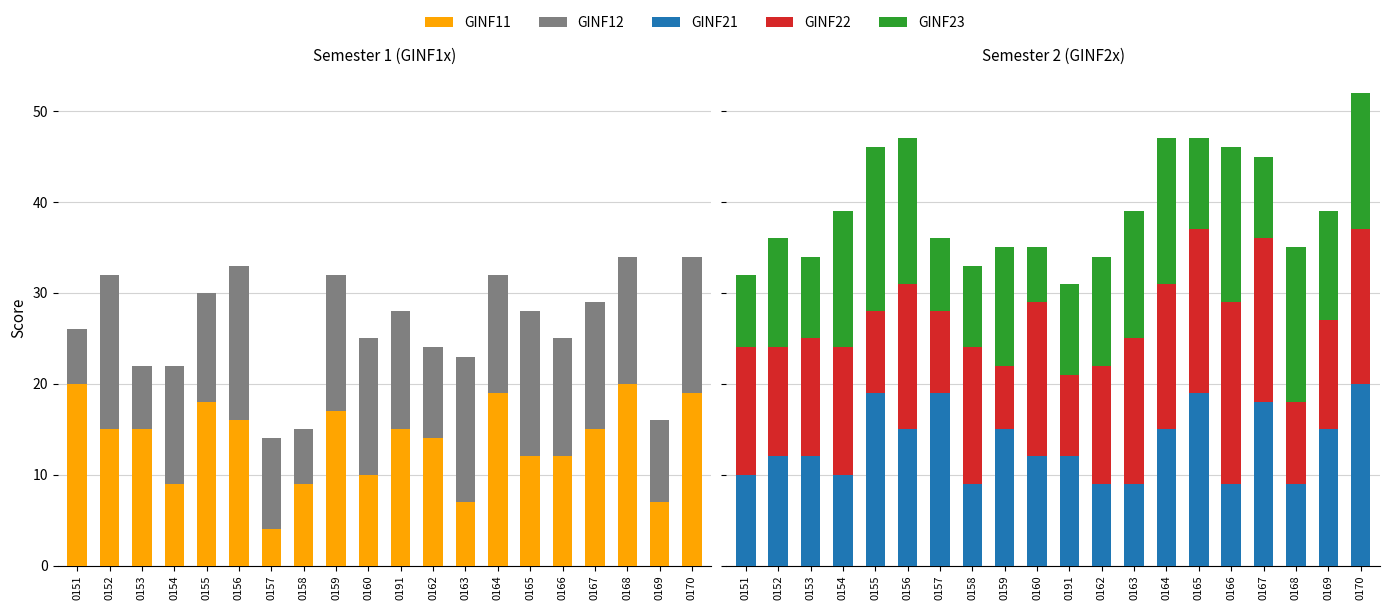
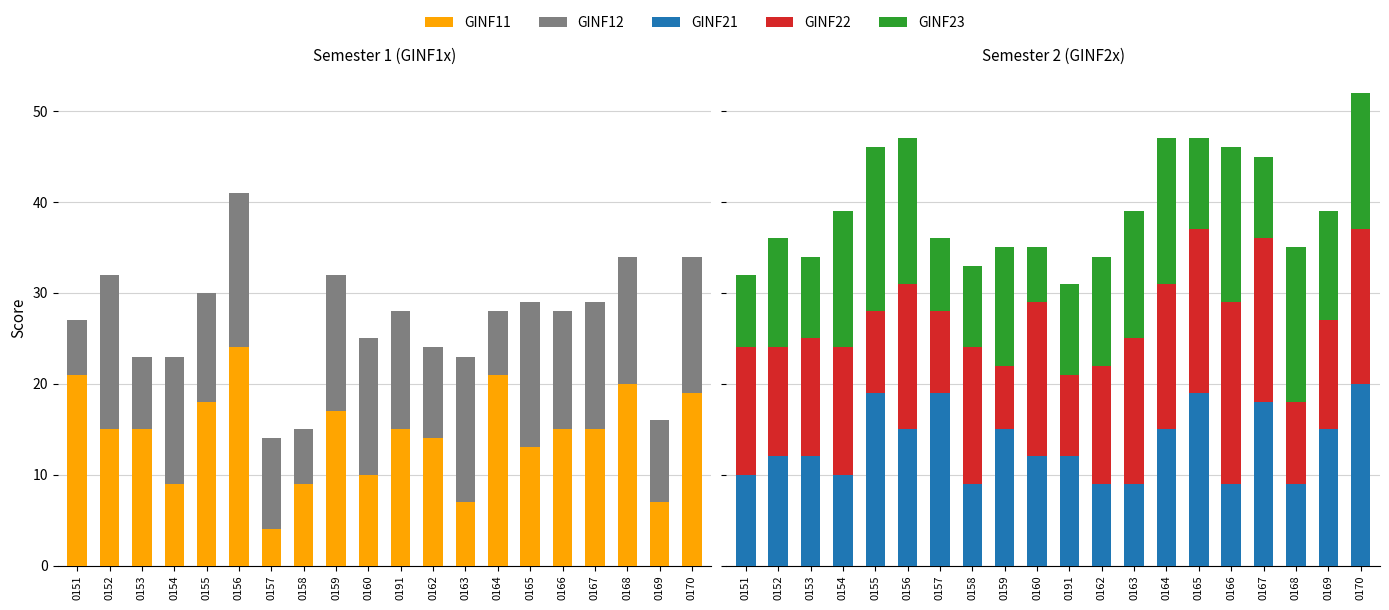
Semester 1 (GINF1x), GINF11, 0151: 20 -> 21
Semester 1 (GINF1x), GINF12, 0153: 7 -> 8
Semester 1 (GINF1x), GINF12, 0154: 13 -> 14
Semester 1 (GINF1x), GINF11, 0156: 16 -> 24
Semester 1 (GINF1x), GINF11, 0164: 19 -> 21
Semester 1 (GINF1x), GINF12, 0164: 13 -> 7
Semester 1 (GINF1x), GINF11, 0165: 12 -> 13
Semester 1 (GINF1x), GINF11, 0166: 12 -> 15
